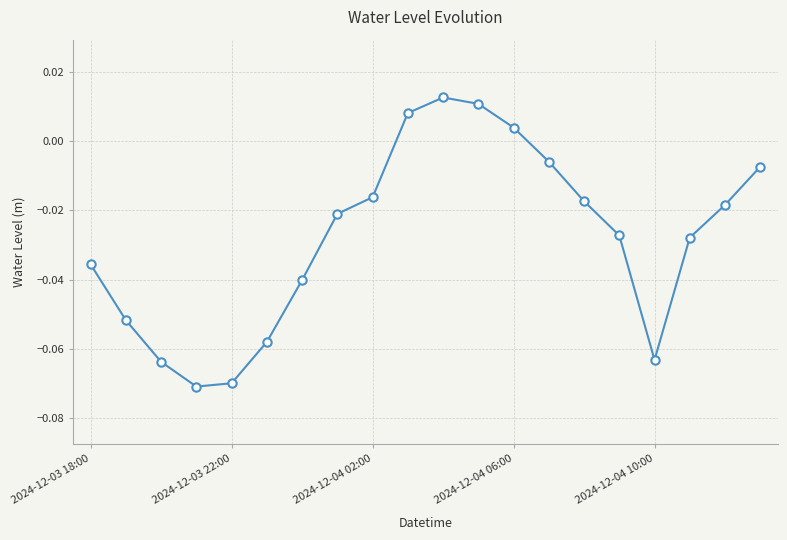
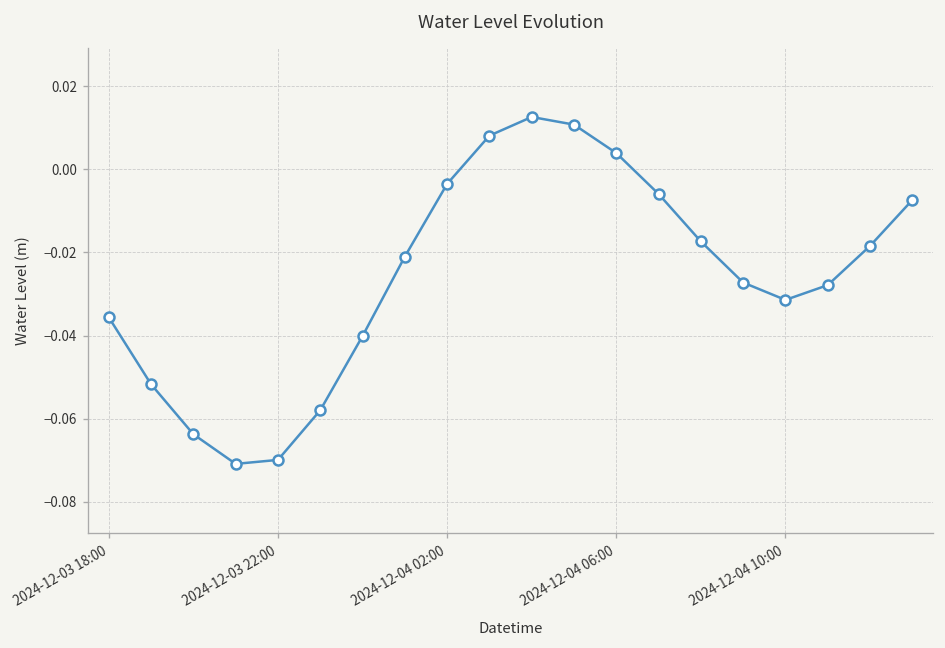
2024-12-04 02:00: -0.016 -> -0.004
2024-12-04 10:00: -0.063 -> -0.031
